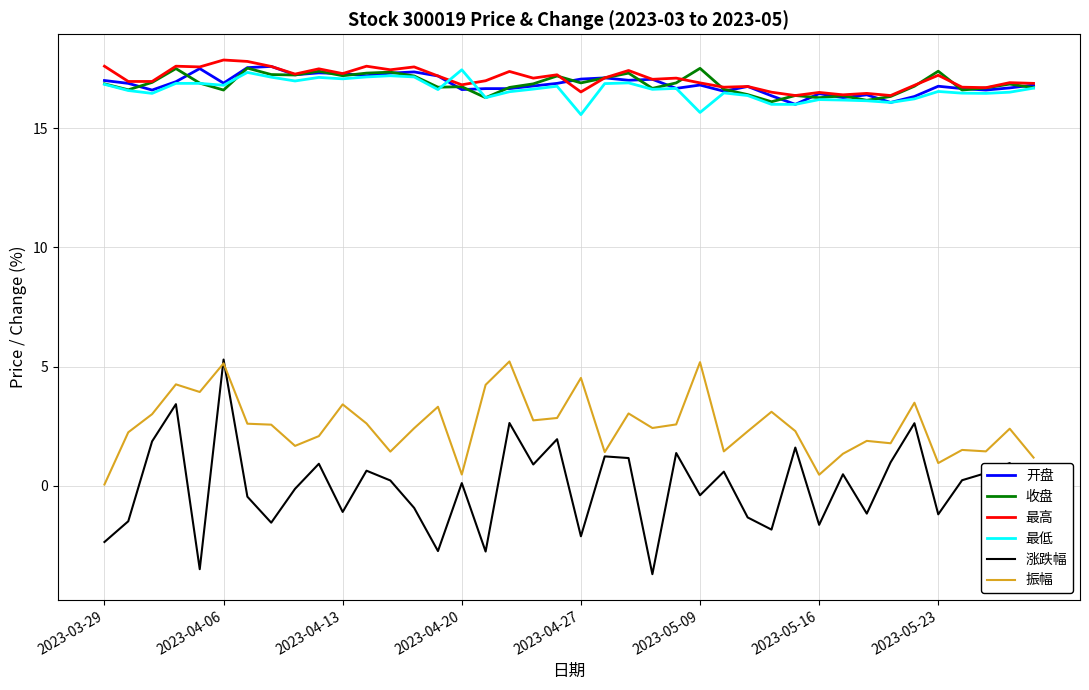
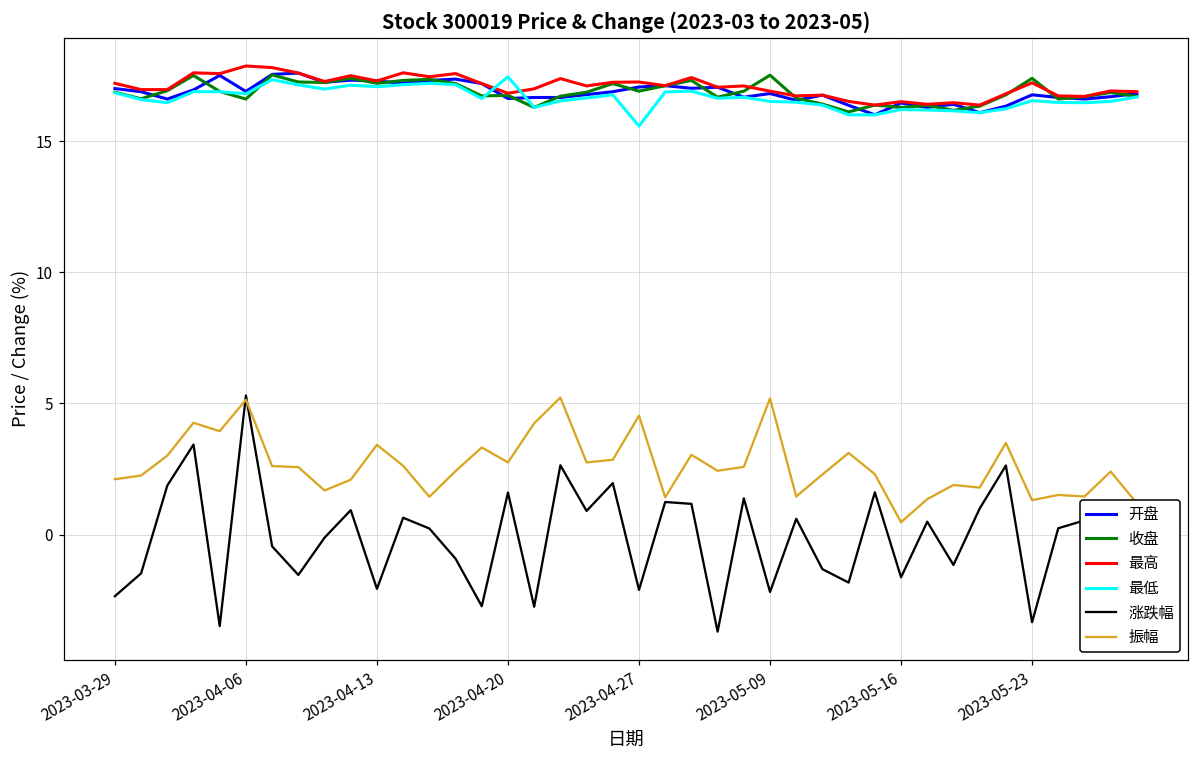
最高, 2023-03-29: 17.6 -> 17.2
振幅, 2023-03-29: 0.1 -> 2.1
涨跌幅, 2023-04-13: -1.1 -> -2.1
涨跌幅, 2023-04-20: 0.1 -> 1.6
振幅, 2023-04-20: 0.5 -> 2.8
最高, 2023-04-27: 16.5 -> 17.3
最低, 2023-05-09: 15.7 -> 16.5
涨跌幅, 2023-05-09: -0.4 -> -2.2
涨跌幅, 2023-05-23: -1.2 -> -3.3
振幅, 2023-05-23: 1.0 -> 1.3
